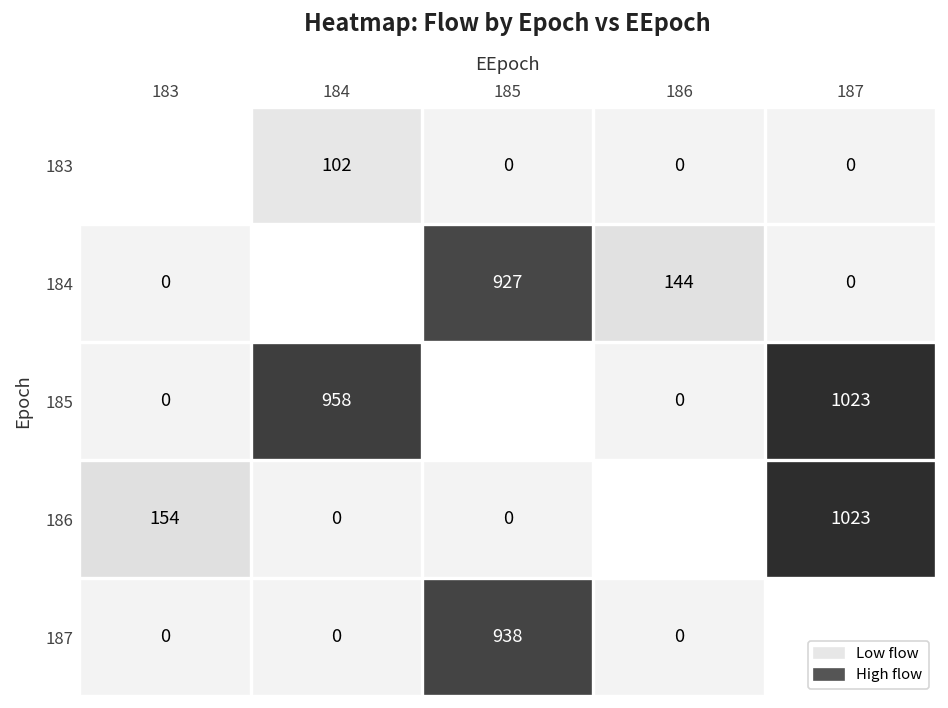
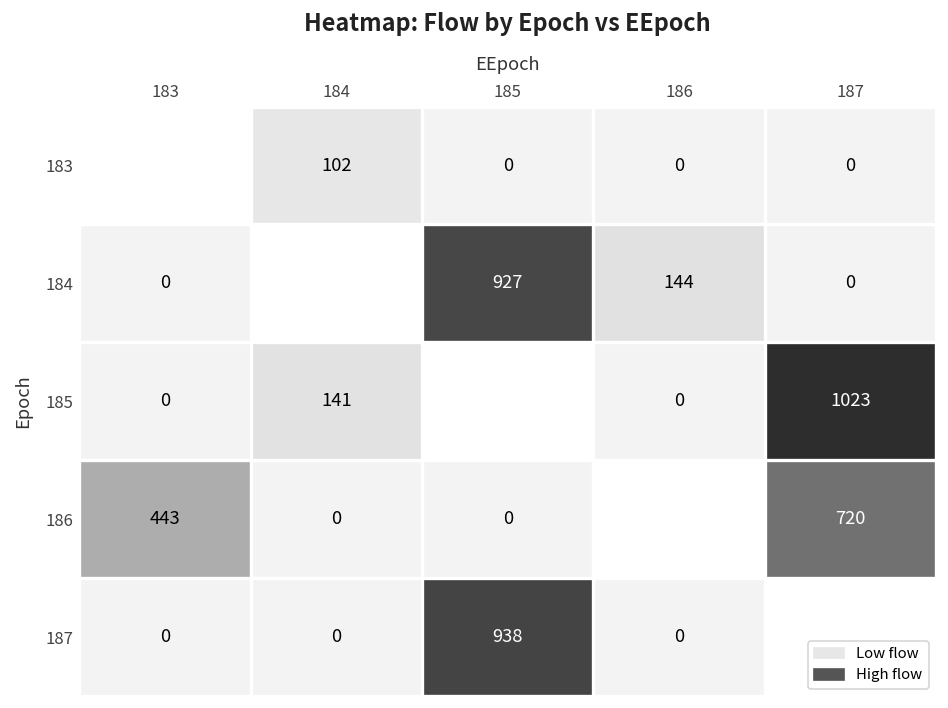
185, 184: 958 -> 141
186, 183: 154 -> 443
186, 187: 1023 -> 720
